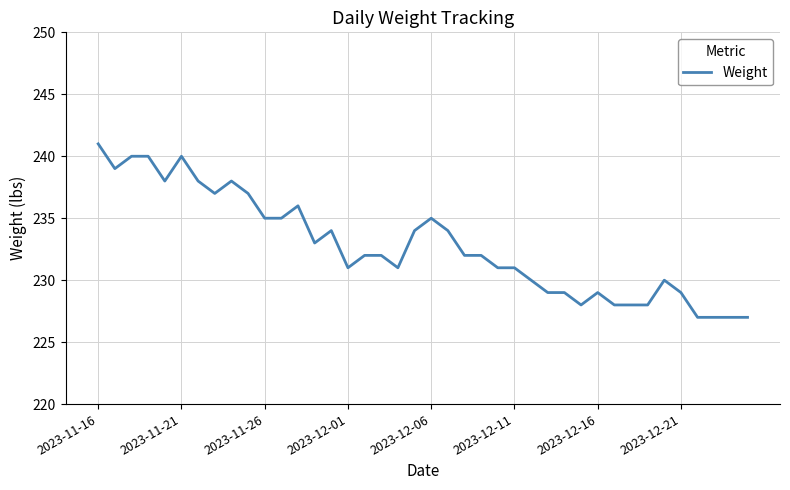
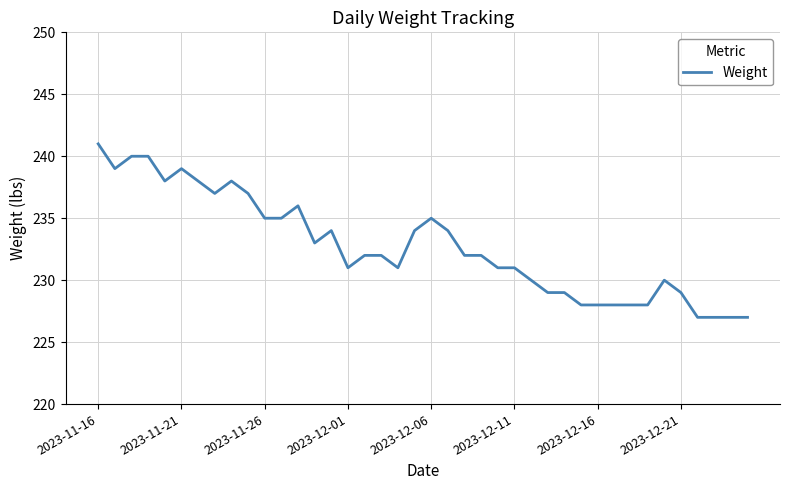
2023-11-21: 240 -> 239
2023-12-16: 229 -> 228
